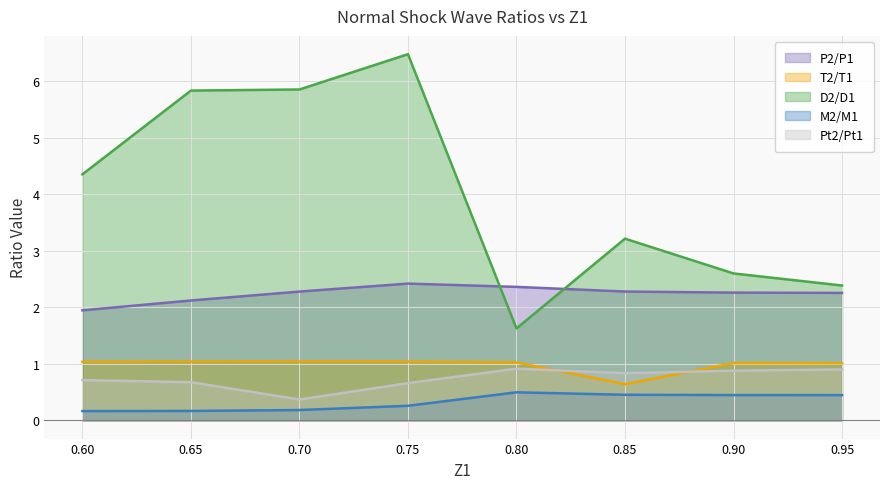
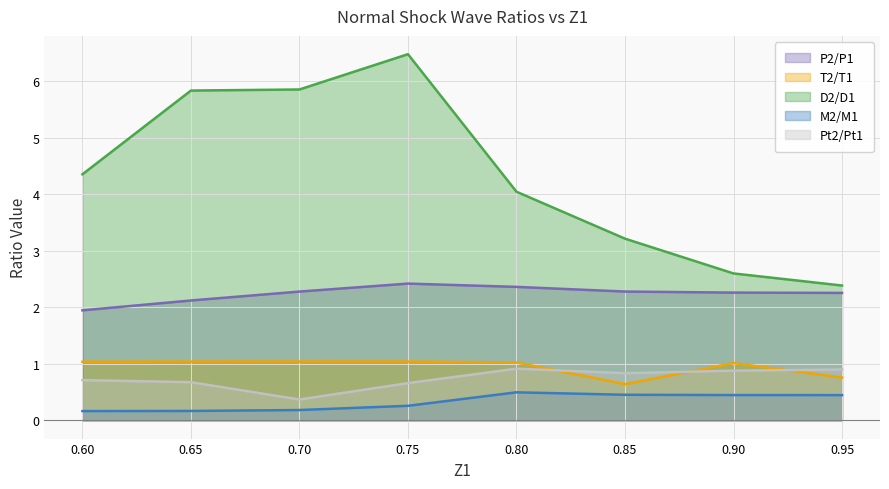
D2/D1, 0.80: 1.6 -> 4.0
T2/T1, 0.95: 1.0 -> 0.8
